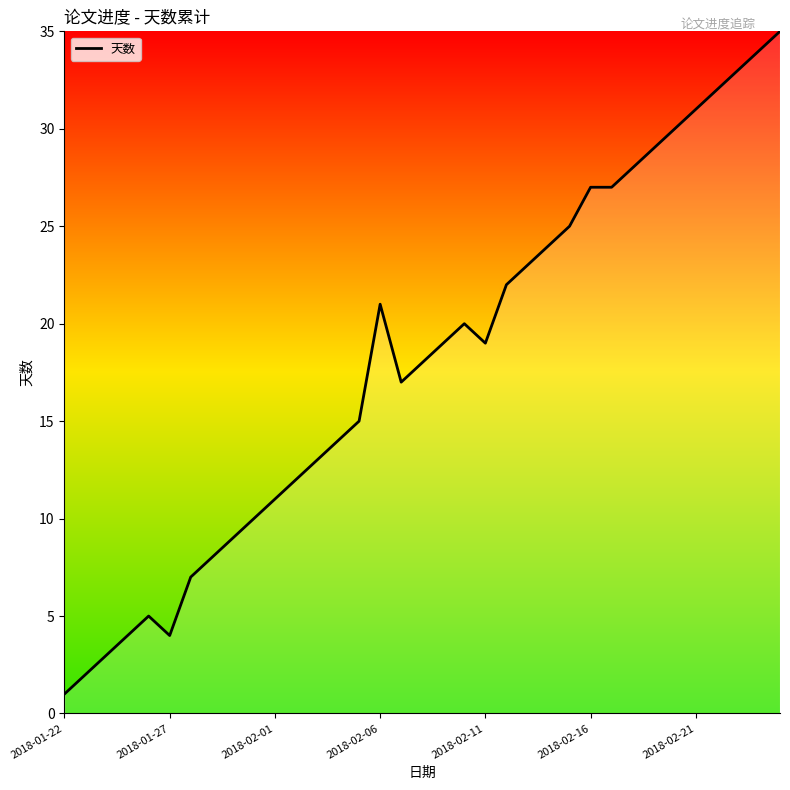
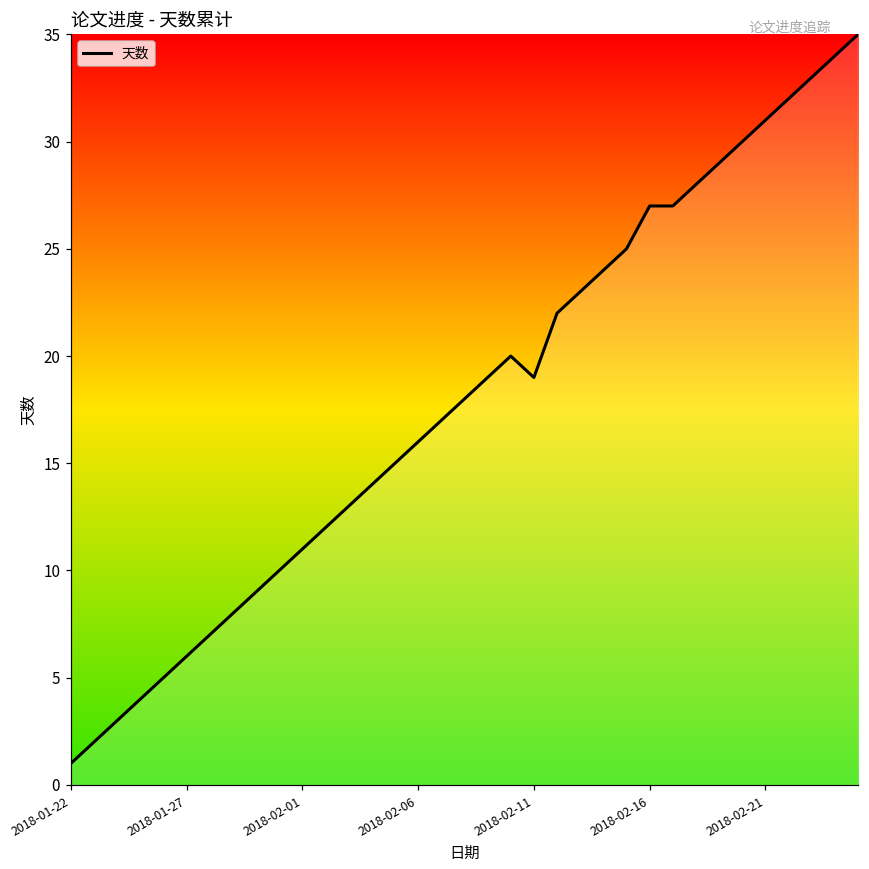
2018-01-27: 4 -> 6
2018-02-06: 21 -> 16
